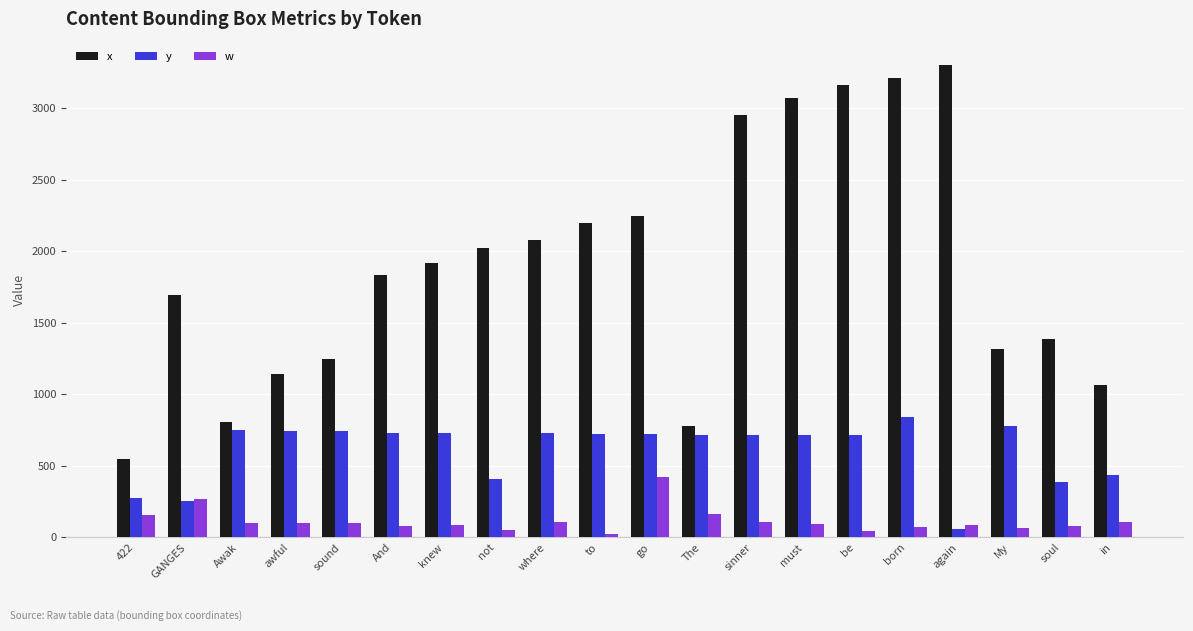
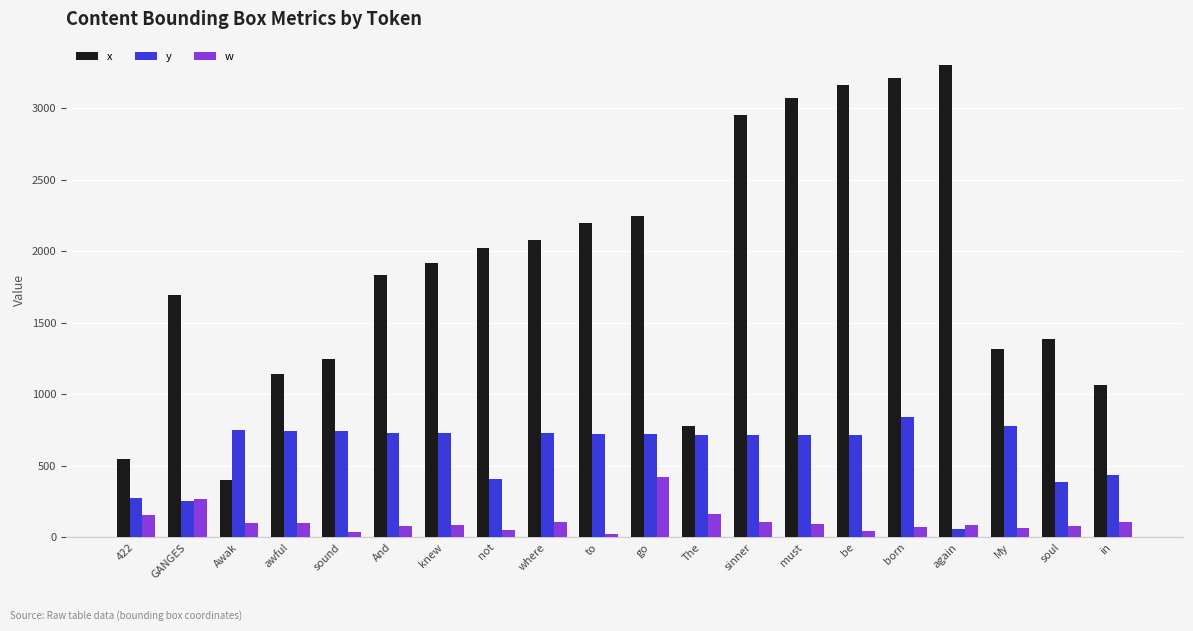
x, Awak: 810 -> 400
w, sound: 100 -> 40
